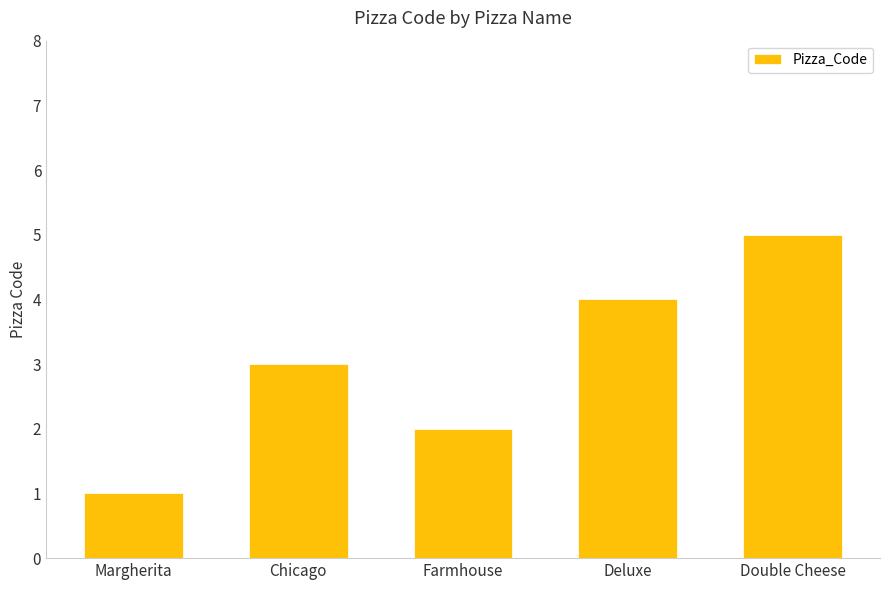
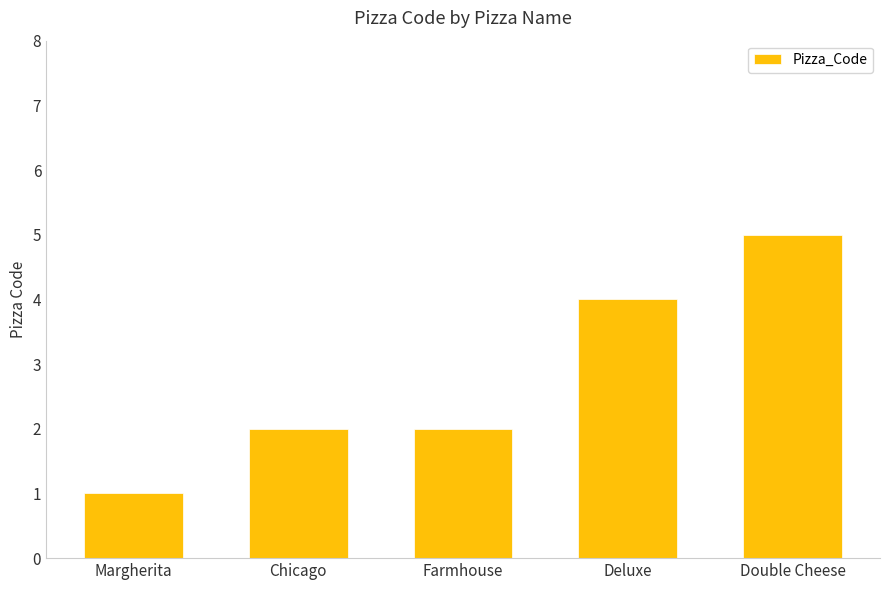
Chicago: 3 -> 2
